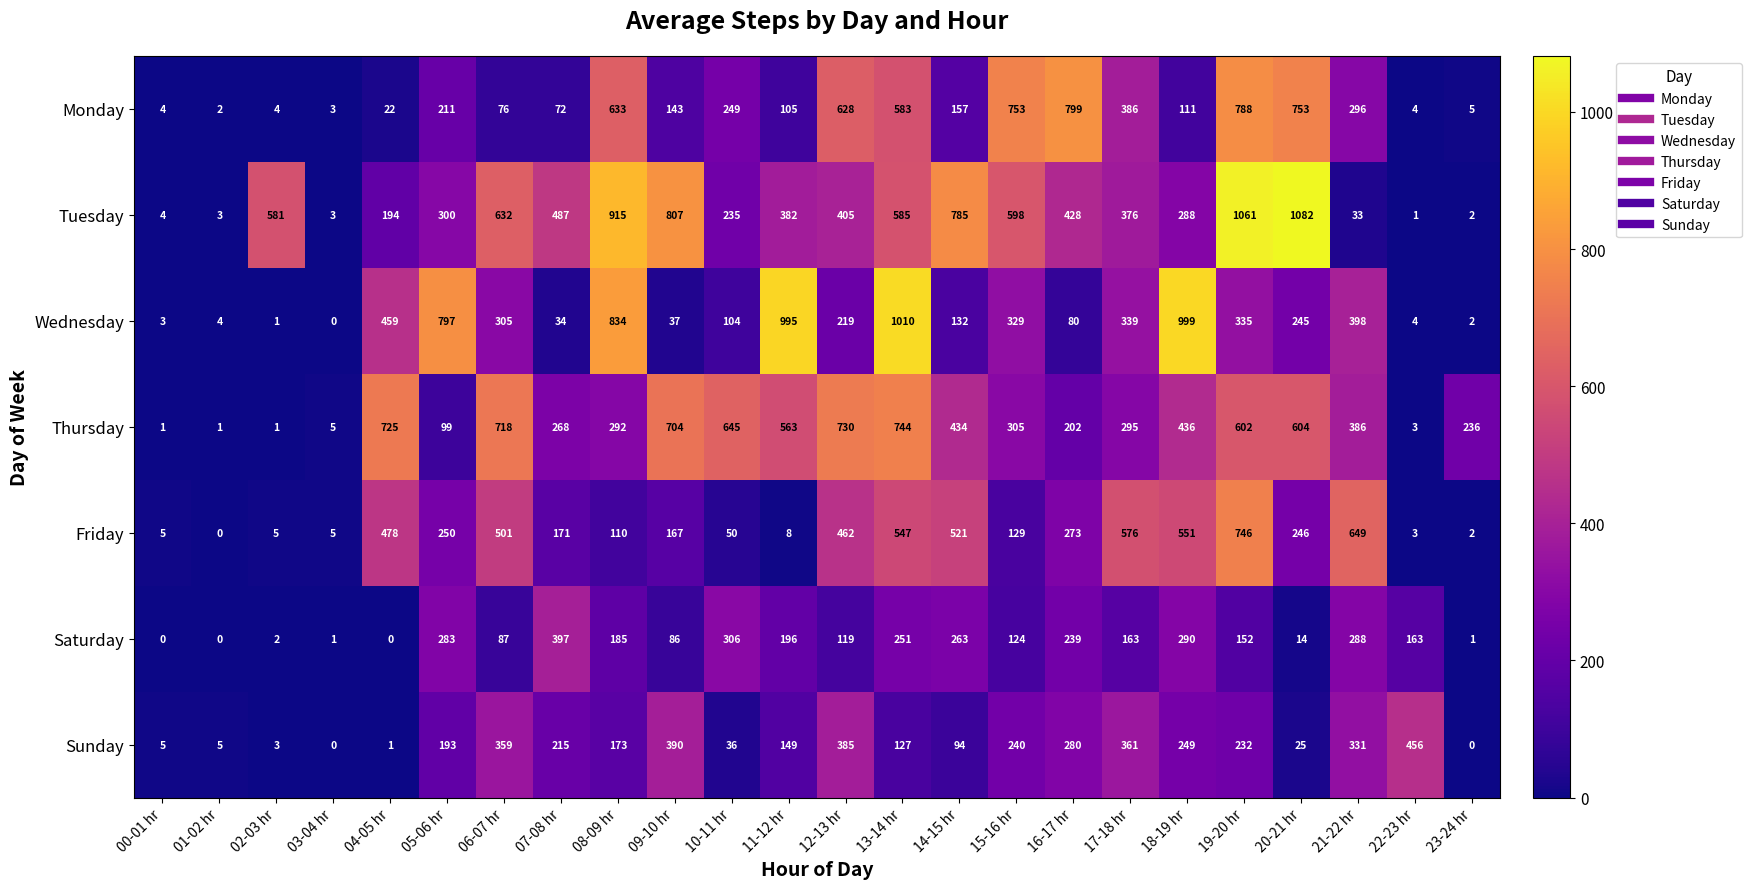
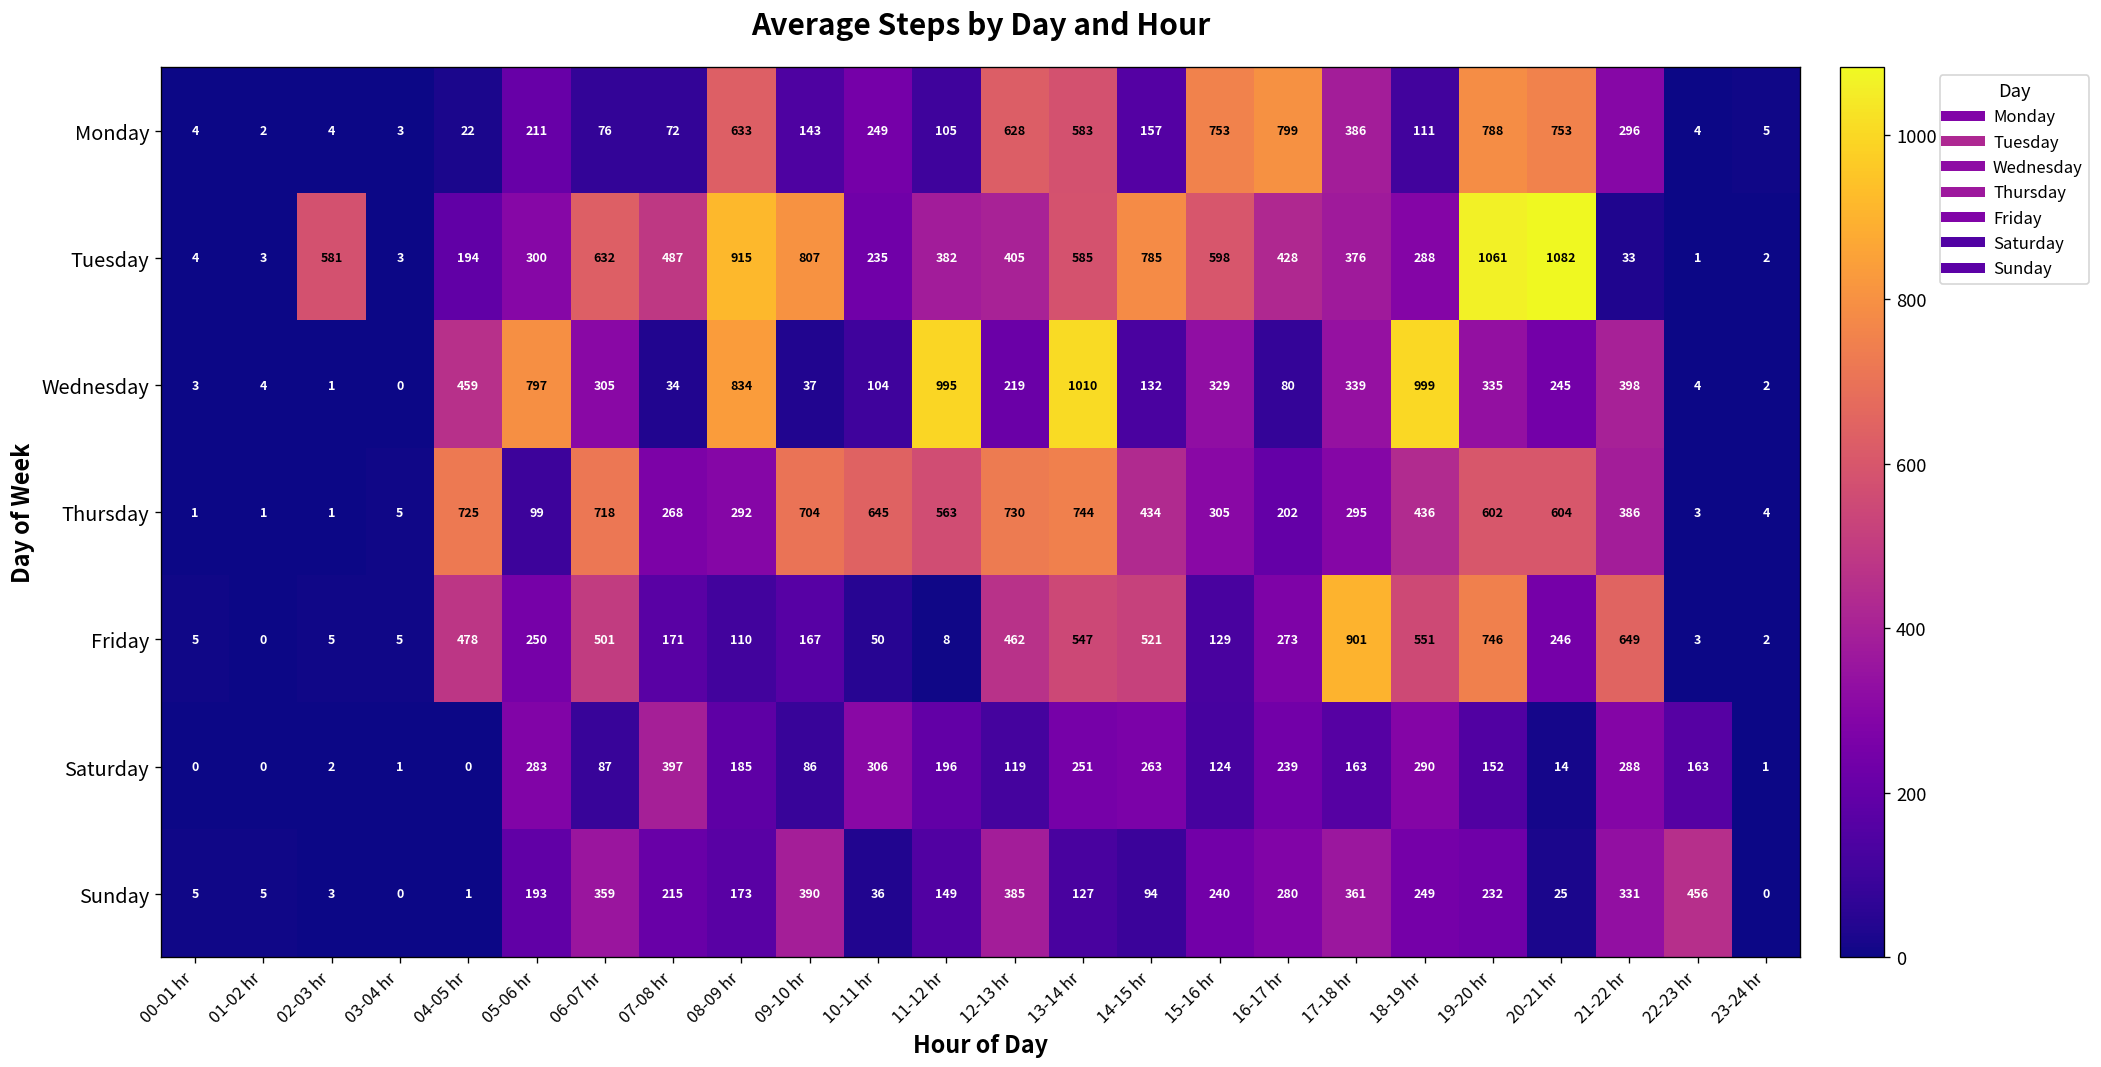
Thursday, 23-24 hr: 236 -> 4
Friday, 17-18 hr: 576 -> 901
